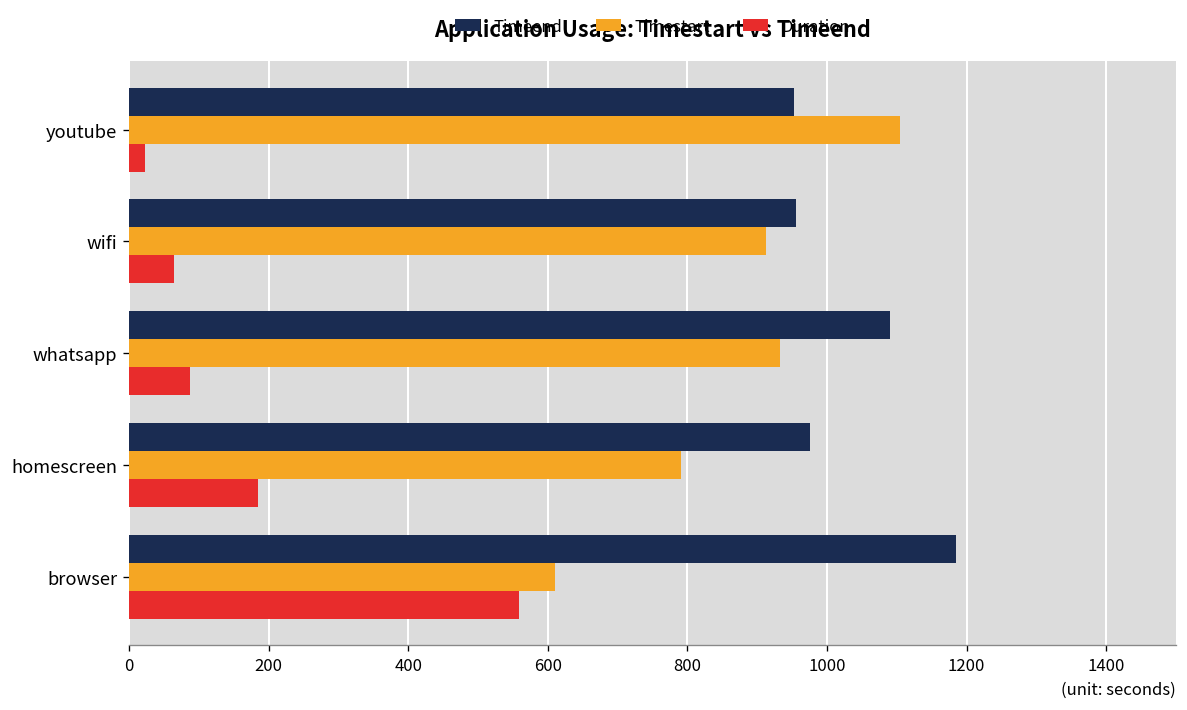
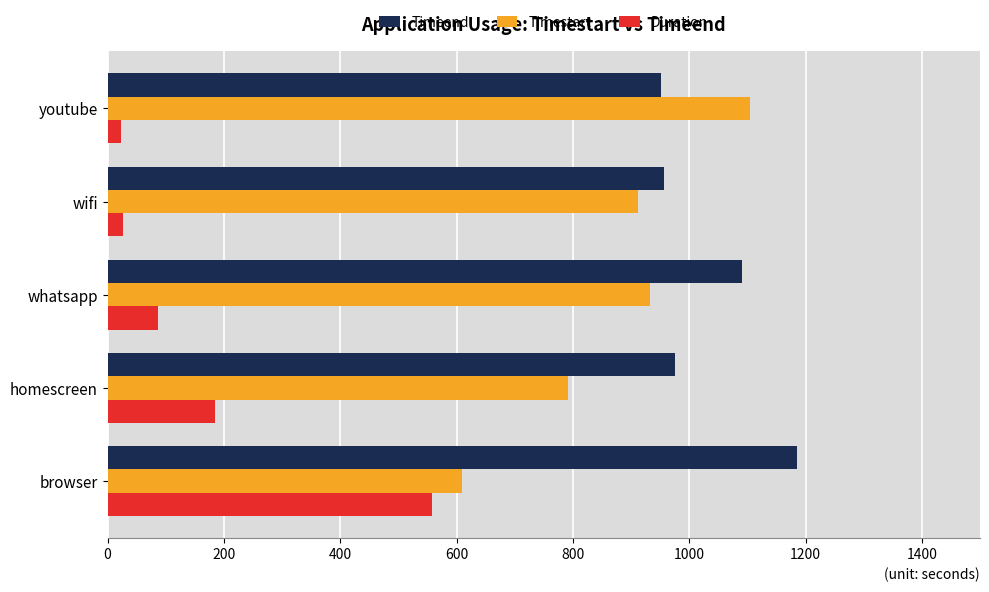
Duration, wifi: 60 -> 30
